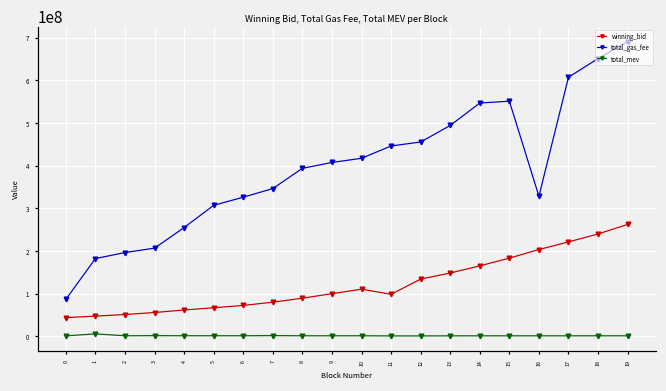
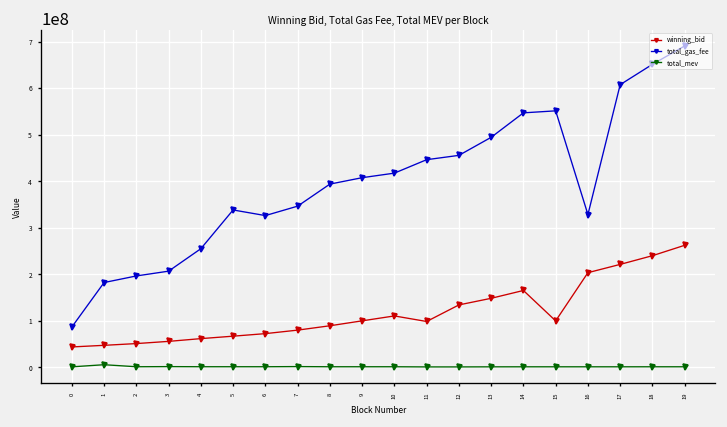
total_gas_fee, 5: 310000000 -> 340000000
winning_bid, 15: 180000000 -> 100000000
